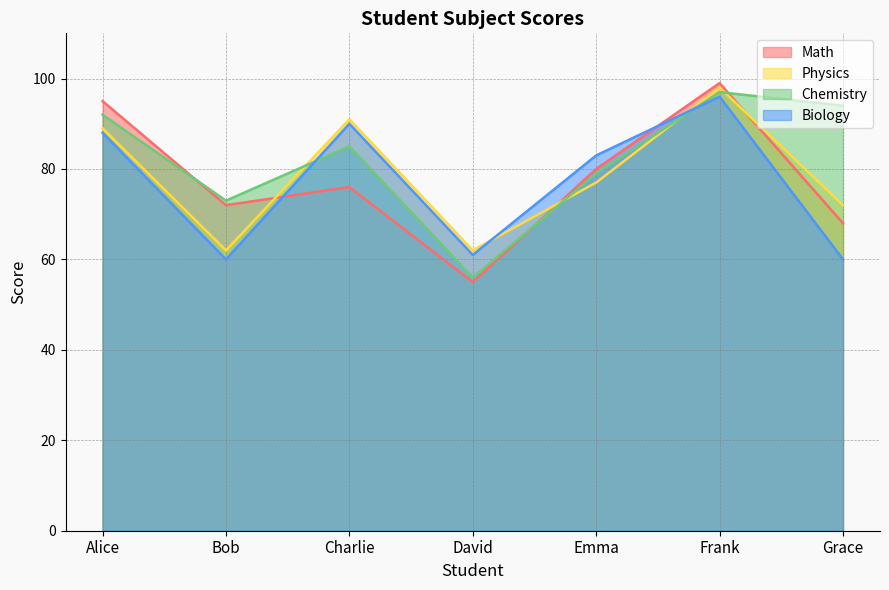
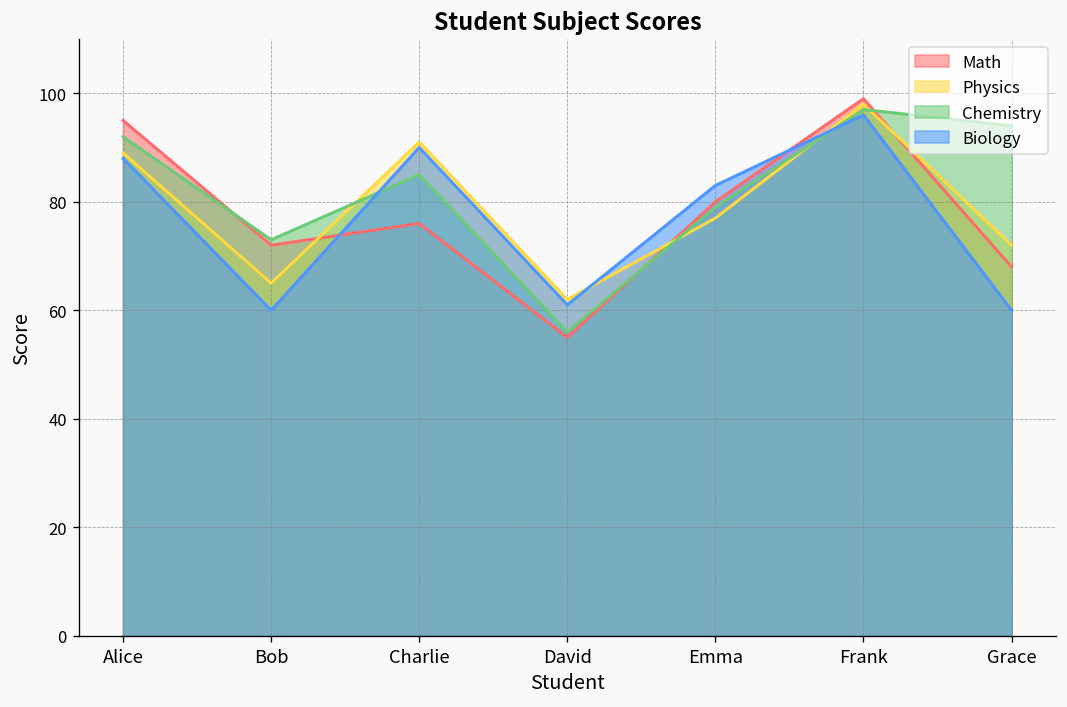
Physics, Bob: 62 -> 65
